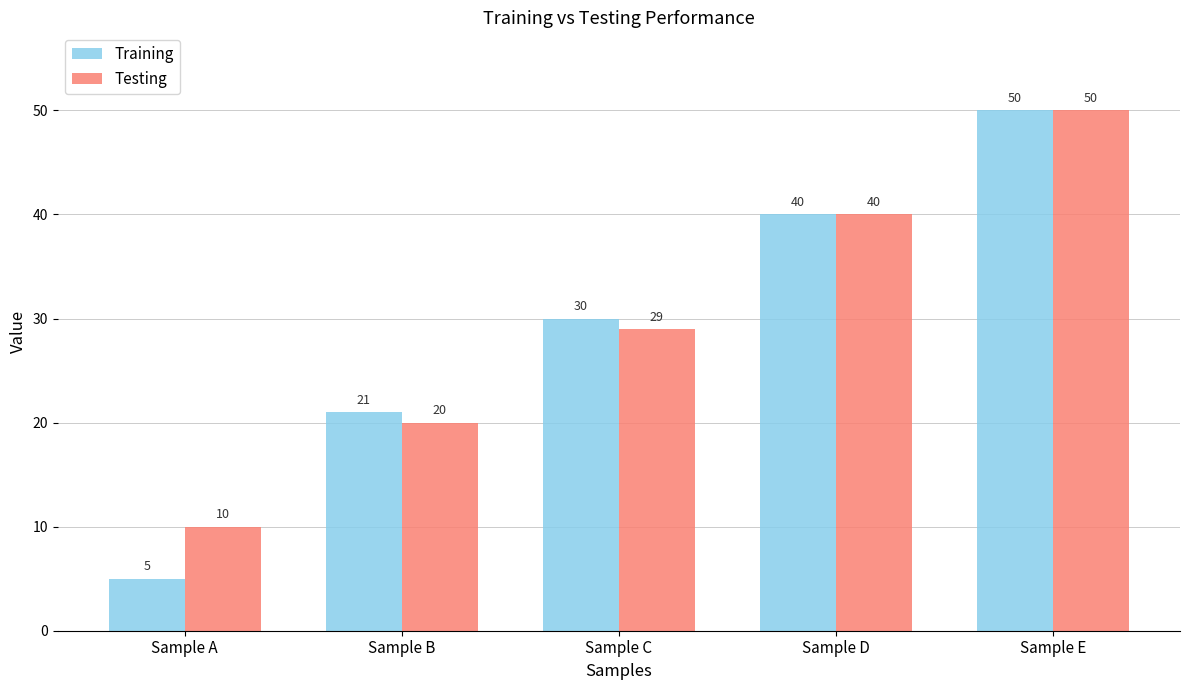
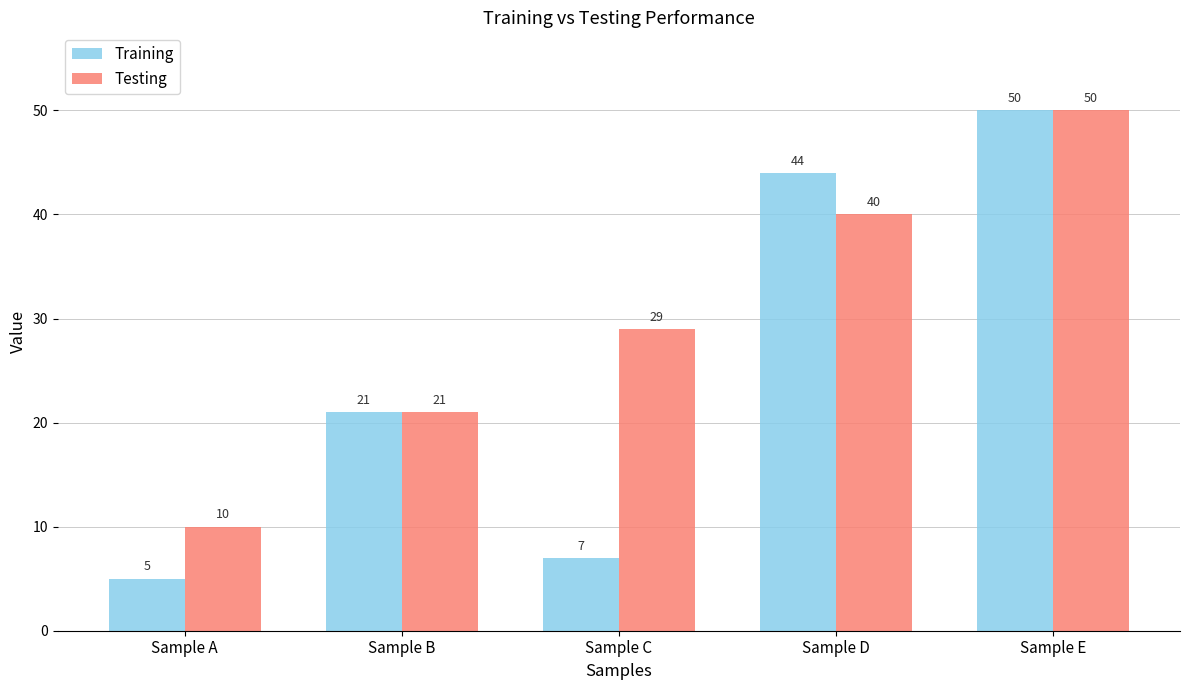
Testing, Sample B: 20 -> 21
Training, Sample C: 30 -> 7
Training, Sample D: 40 -> 44
